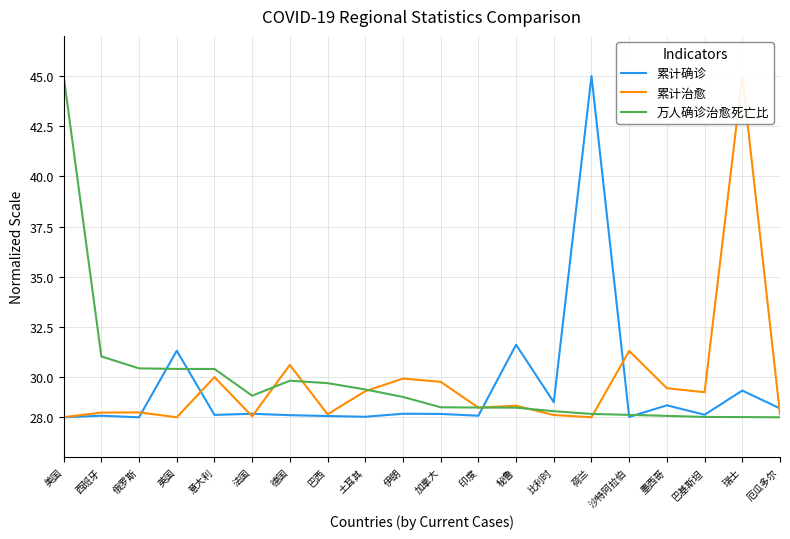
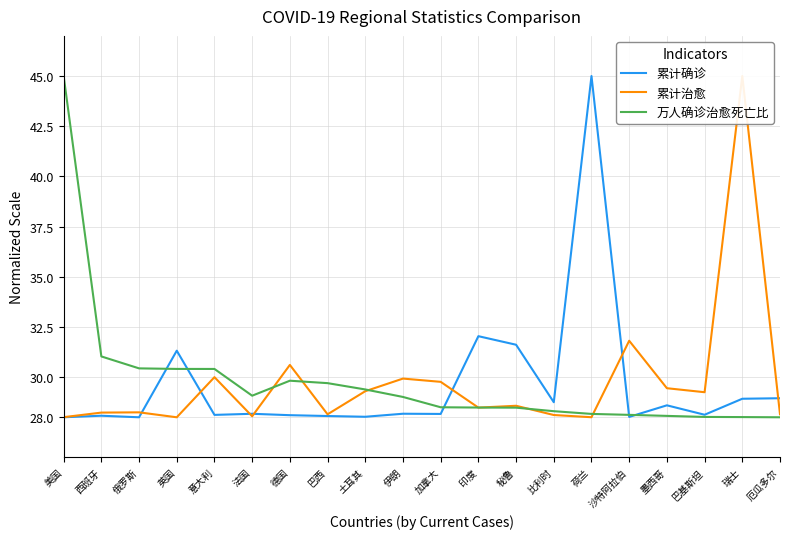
累计确诊, 印度: 28.1 -> 32.0
累计治愈, 沙特阿拉伯: 31.3 -> 31.8
累计确诊, 瑞士: 29.3 -> 28.9
累计确诊, 厄瓜多尔: 28.4 -> 28.9
